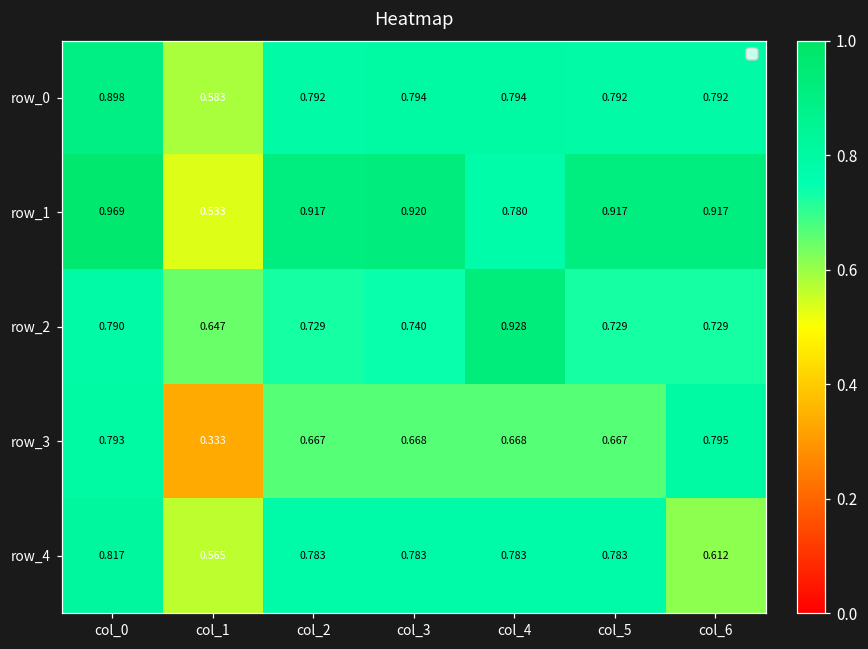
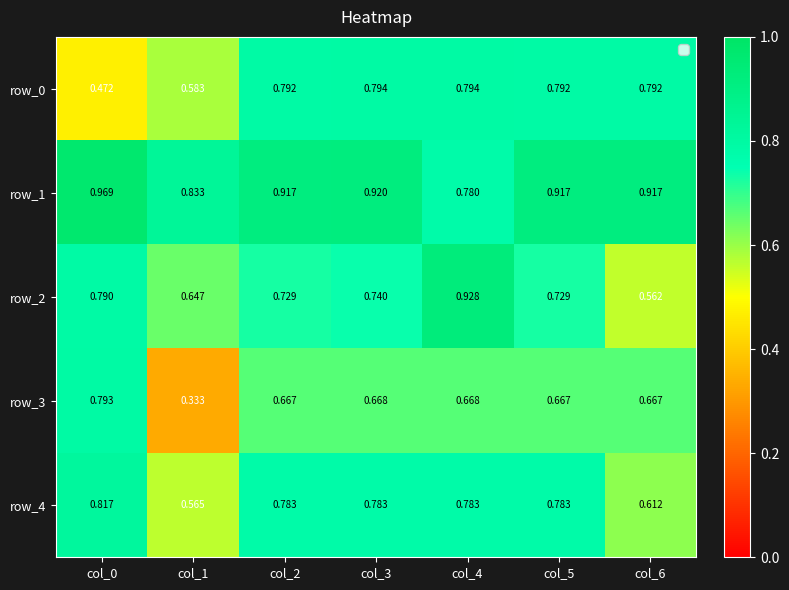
row_0, col_0: 0.898 -> 0.472
row_1, col_1: 0.533 -> 0.833
row_2, col_6: 0.729 -> 0.562
row_3, col_6: 0.795 -> 0.667
